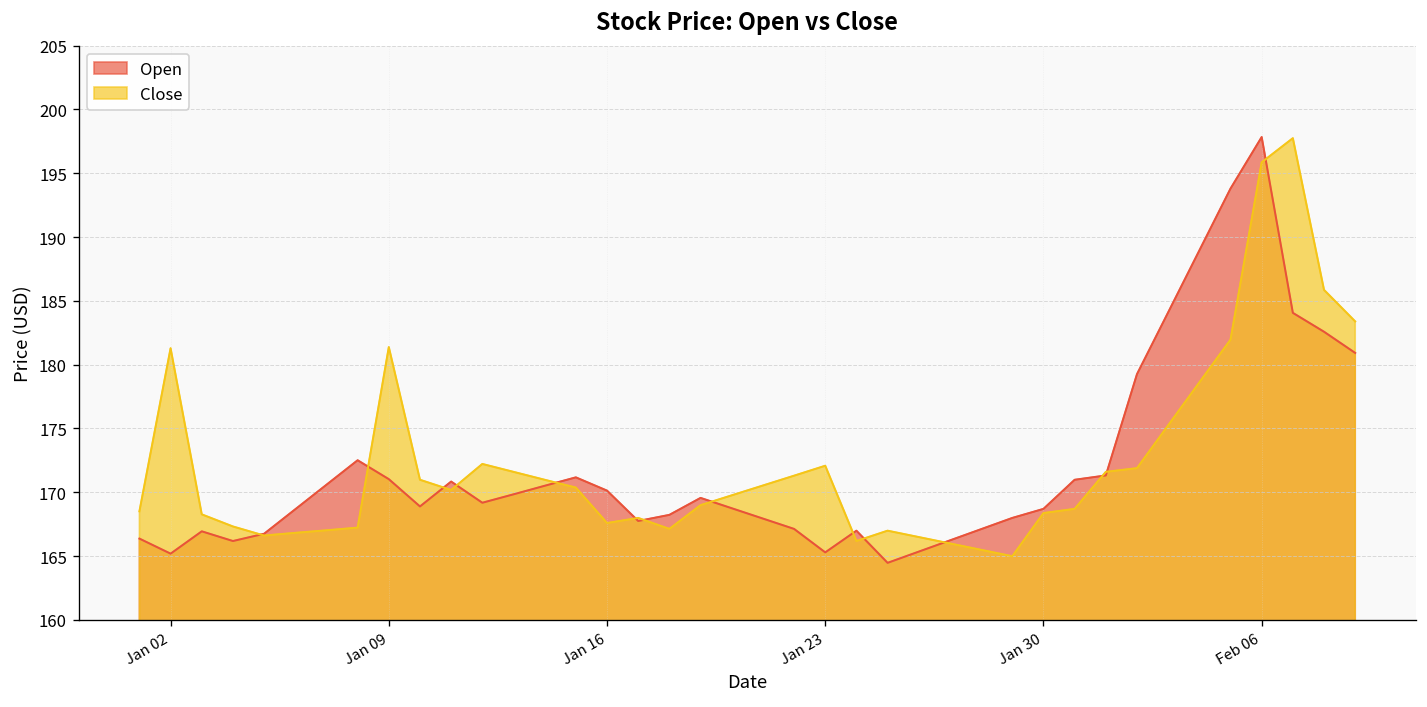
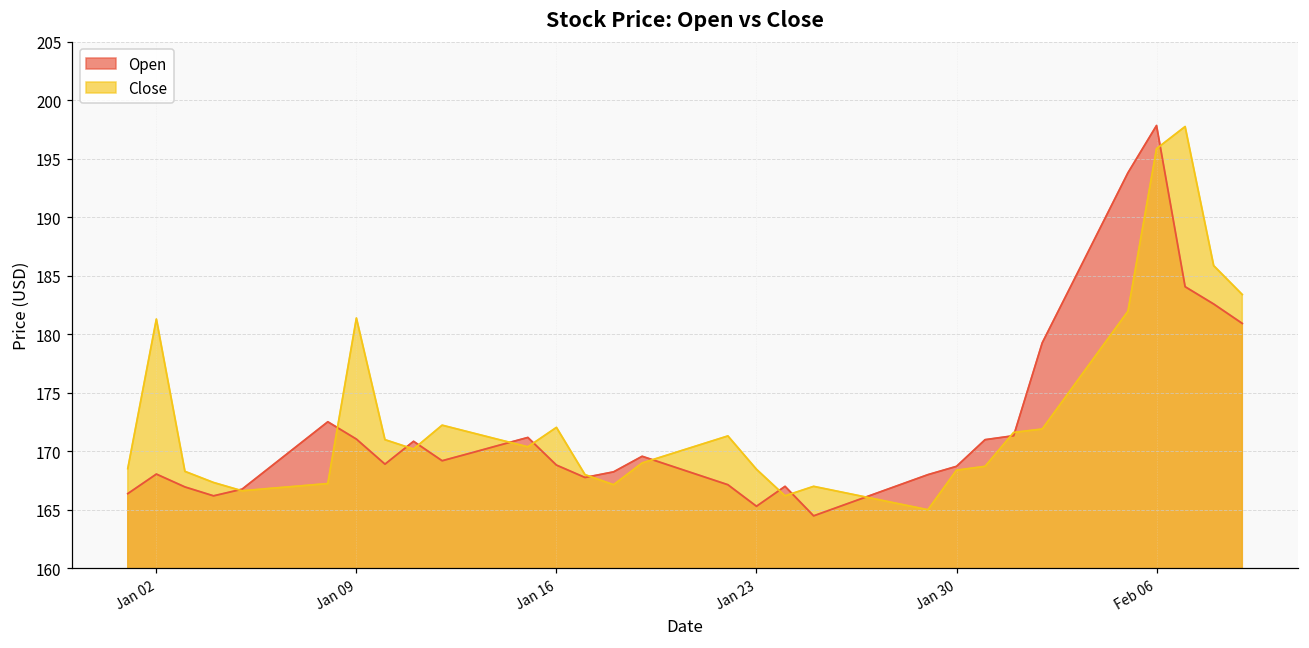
Open, Jan 02: 165.2 -> 168.0
Open, Jan 16: 170.1 -> 168.8
Close, Jan 16: 167.6 -> 172.0
Close, Jan 23: 172.1 -> 168.5
